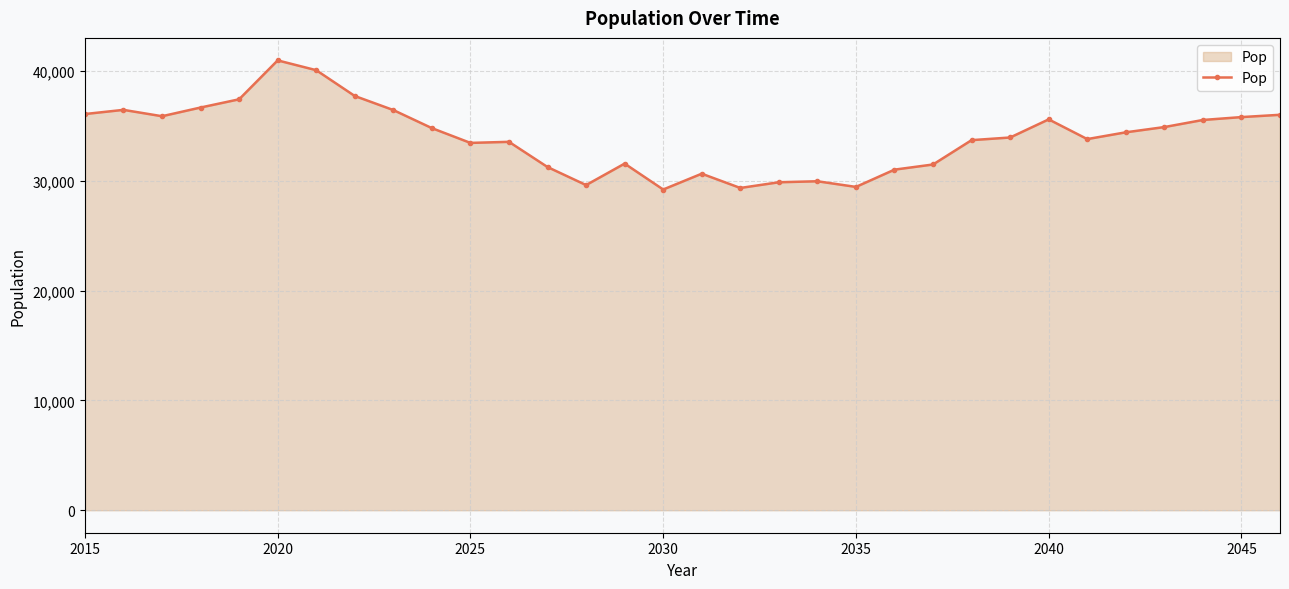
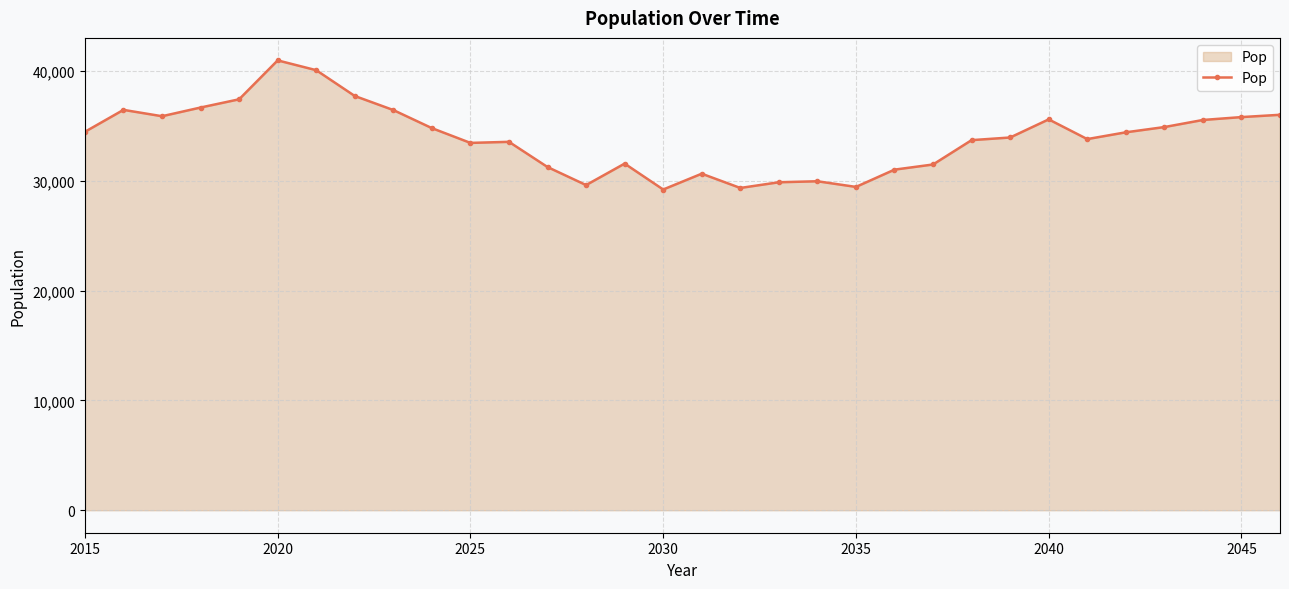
2015: 36,100 -> 34,500
